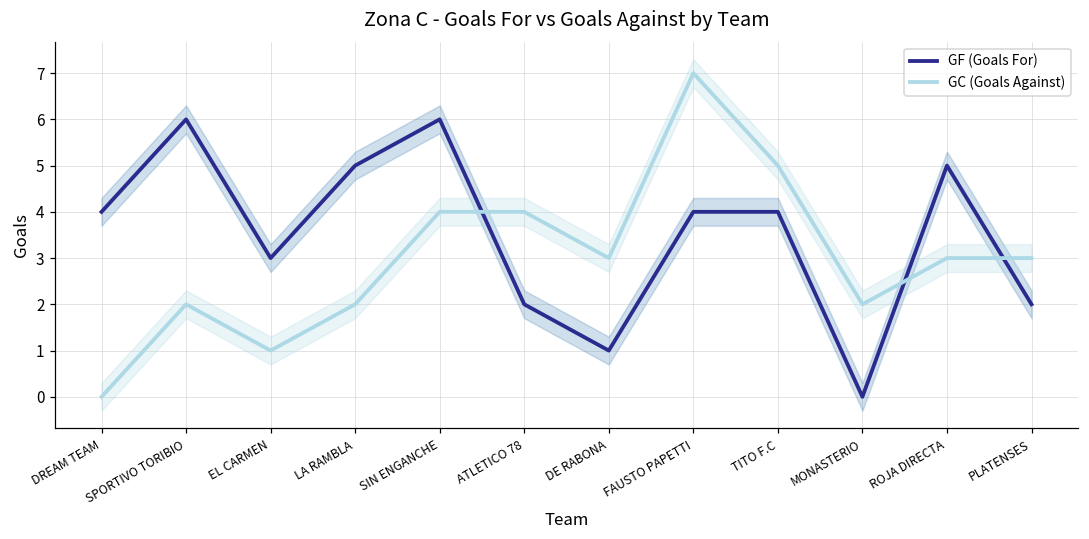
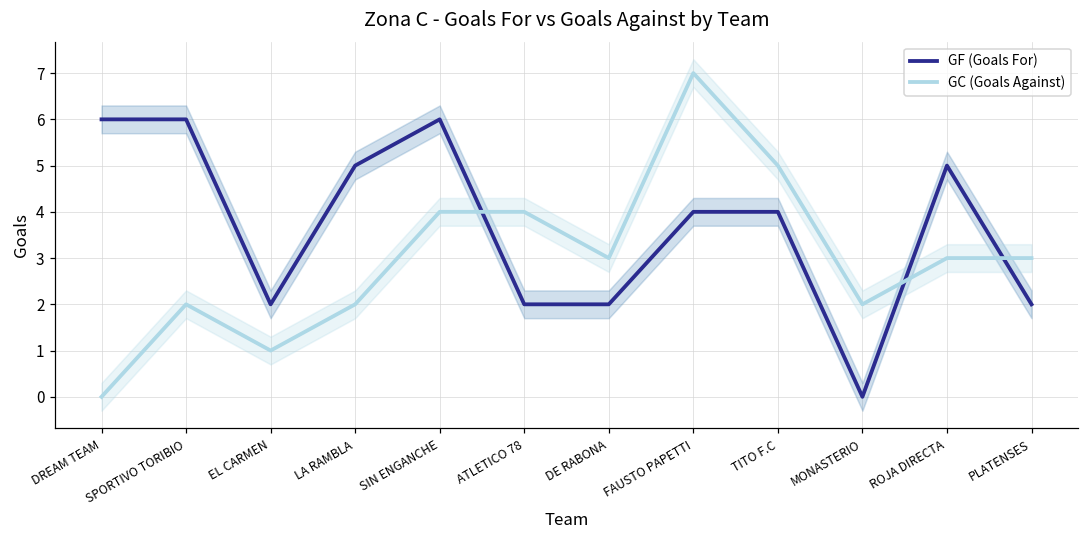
GF (Goals For), DREAM TEAM: 4 -> 6
GF (Goals For), EL CARMEN: 3 -> 2
GF (Goals For), DE RABONA: 1 -> 2
